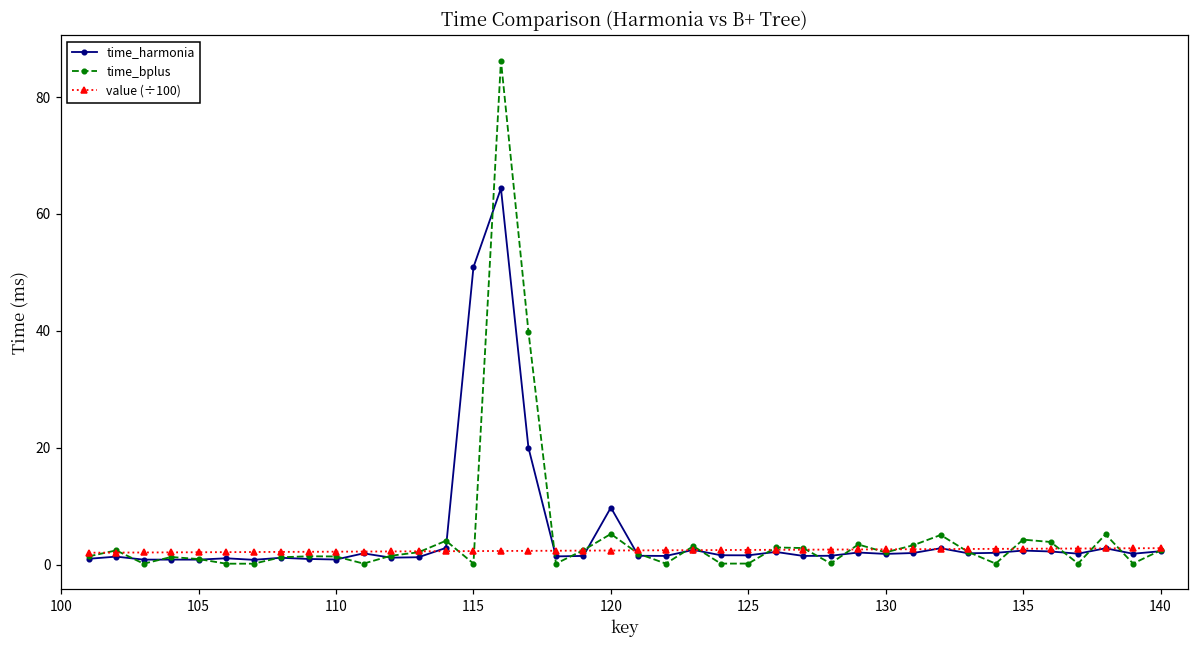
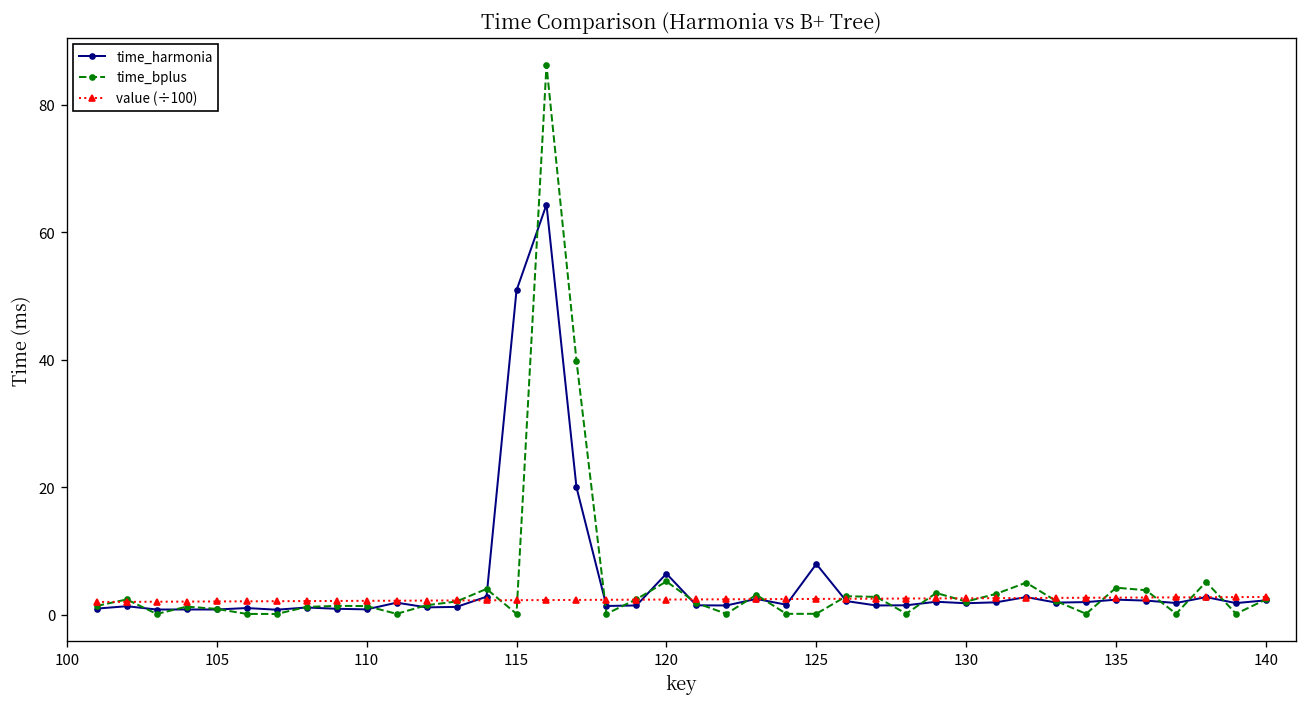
time_harmonia, 120: 10 -> 6
time_harmonia, 125: 2 -> 8
